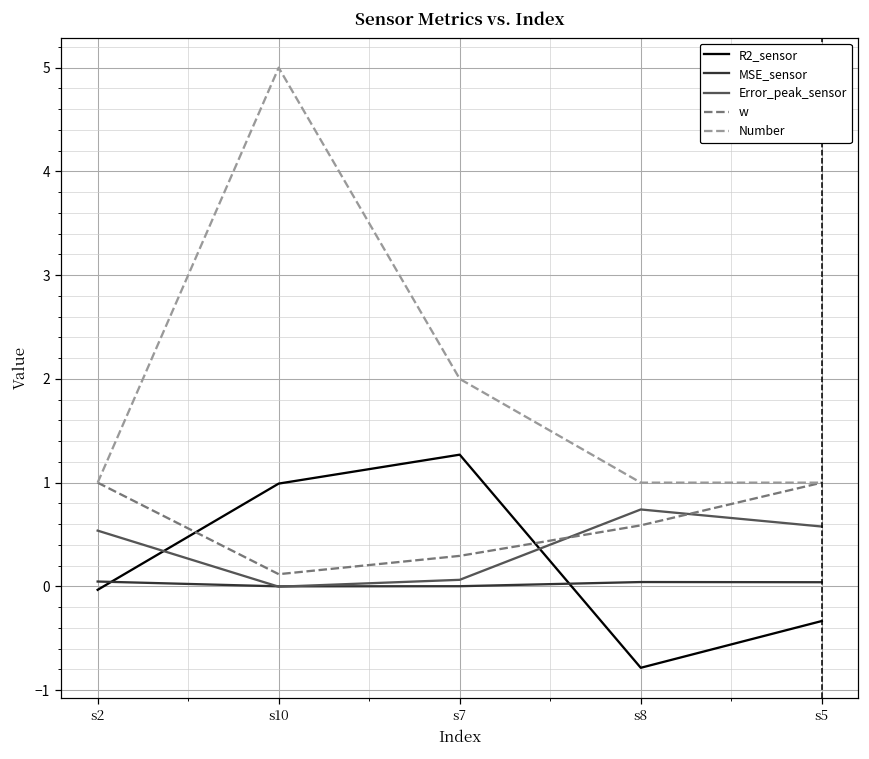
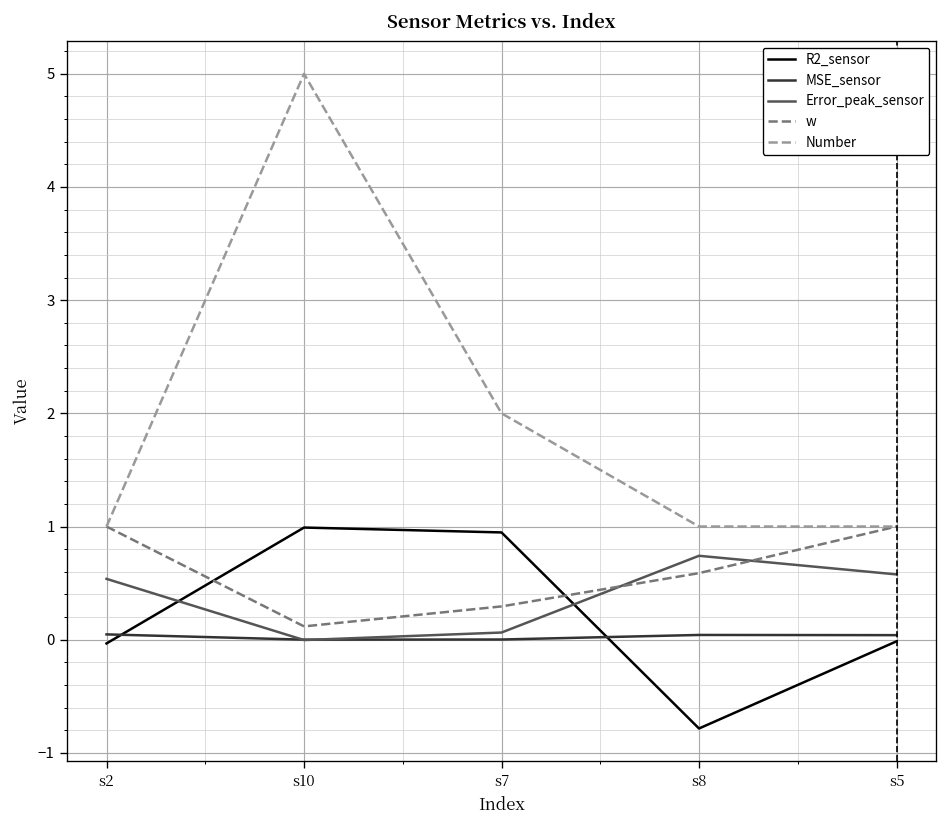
R2_sensor, s7: 1.3 -> 0.9
R2_sensor, s5: -0.3 -> 0.0
